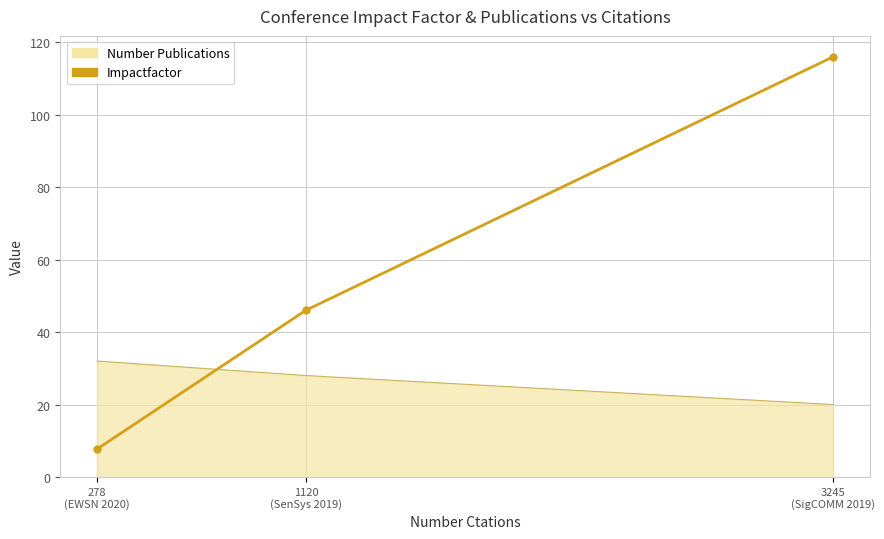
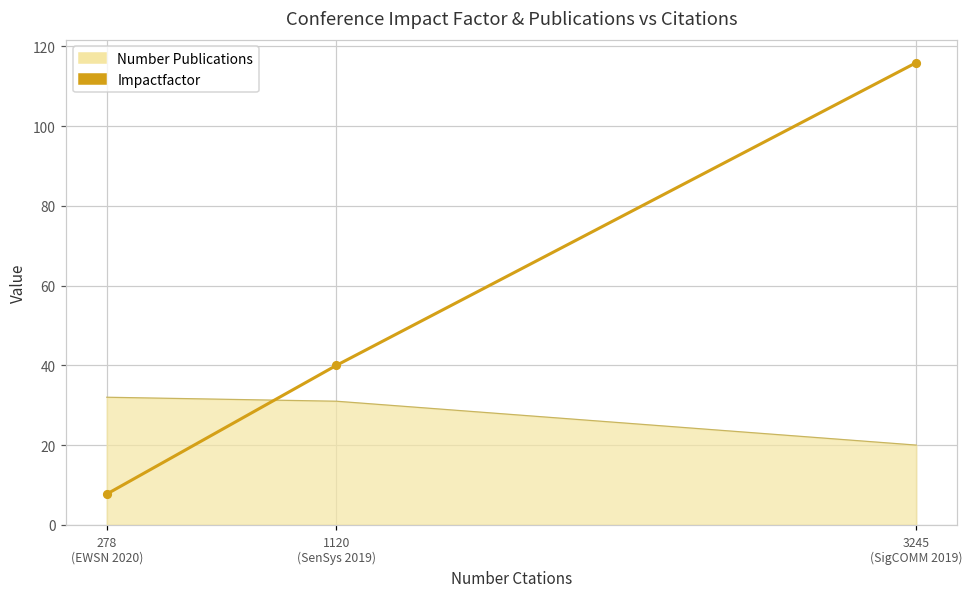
Number Publications, 1120 (SenSys 2019): 28 -> 31
Impactfactor, 1120 (SenSys 2019): 46 -> 40
